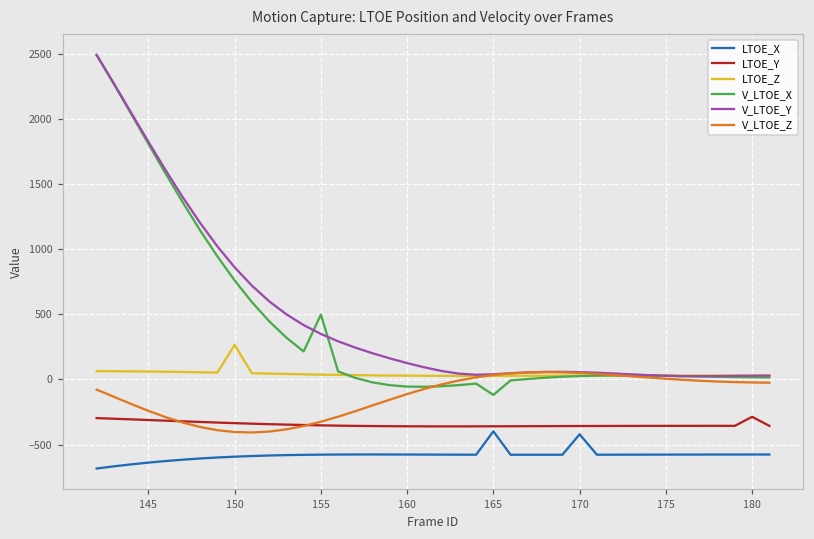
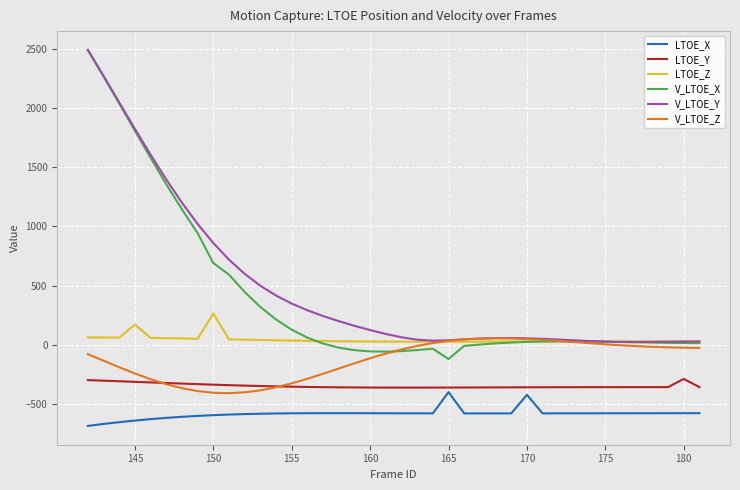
LTOE_Z, 145: 60 -> 170
V_LTOE_X, 150: 760 -> 690
V_LTOE_X, 155: 500 -> 130
